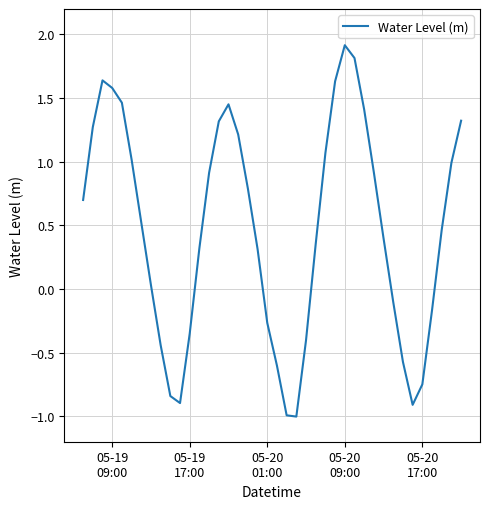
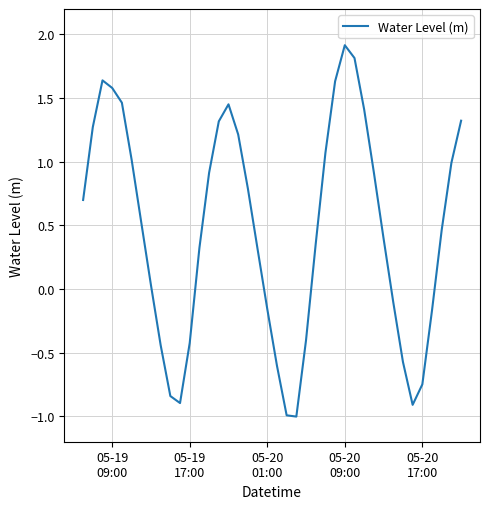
05-19 17:00: -0.35 -> -0.42
05-20 01:00: -0.27 -> -0.16
